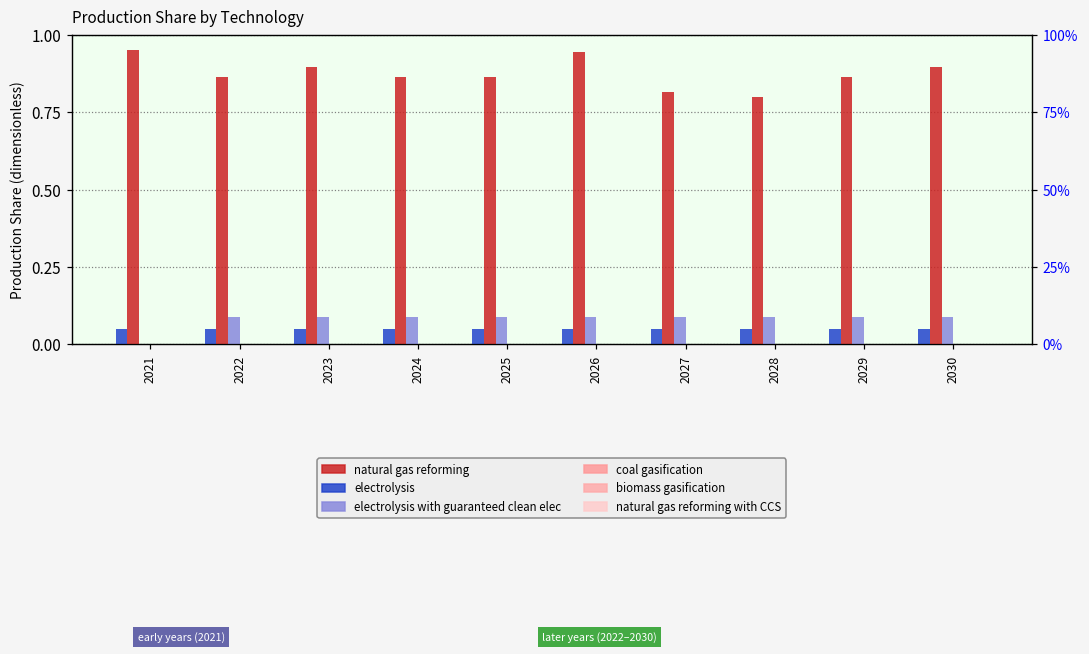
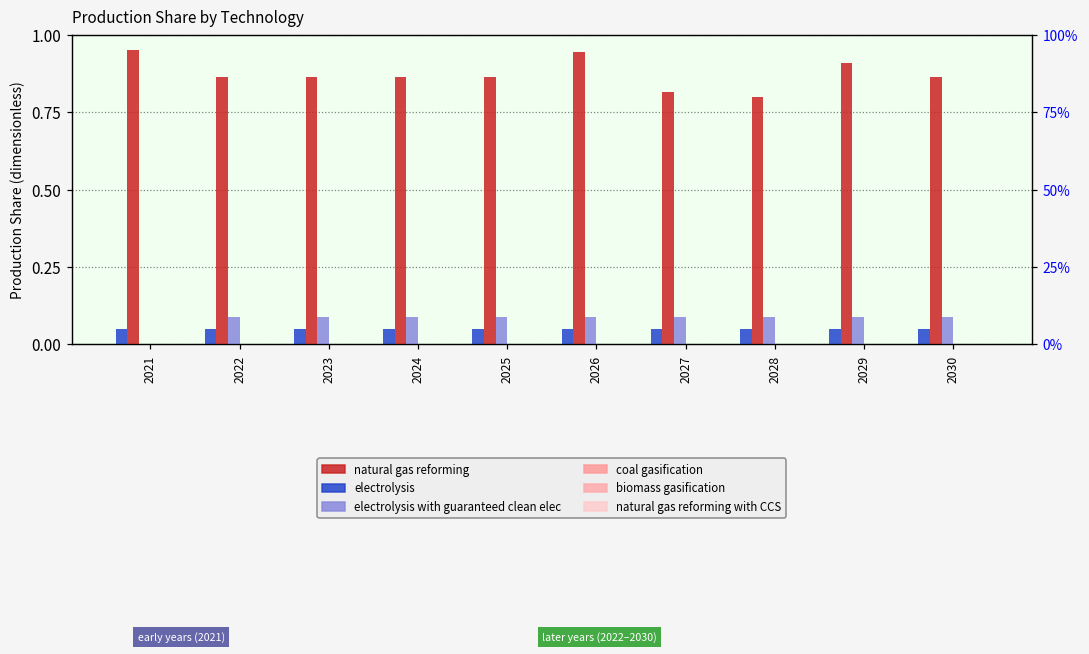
natural gas reforming, 2023: 0.90 -> 0.86
natural gas reforming, 2029: 0.86 -> 0.91
natural gas reforming, 2030: 0.90 -> 0.86
